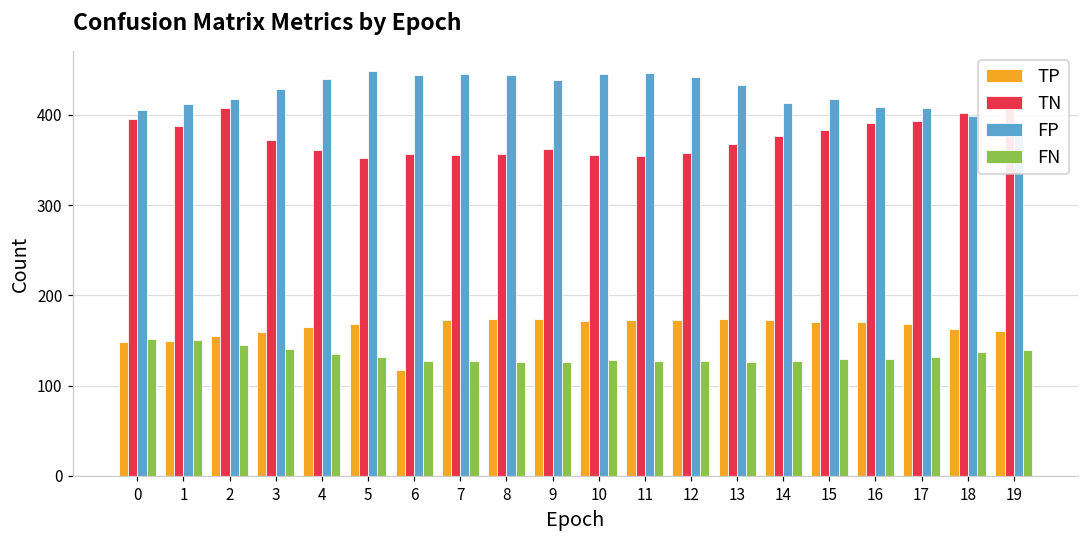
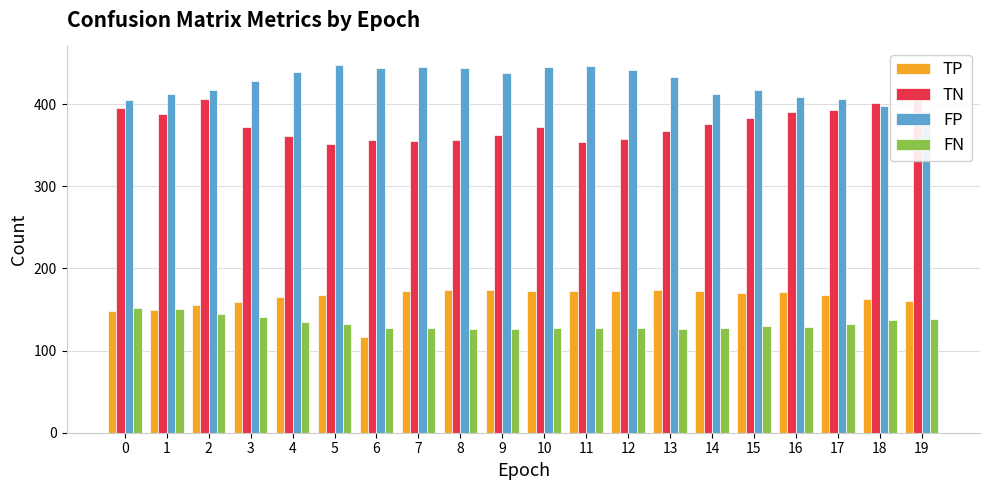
TN, 10: 360 -> 370
